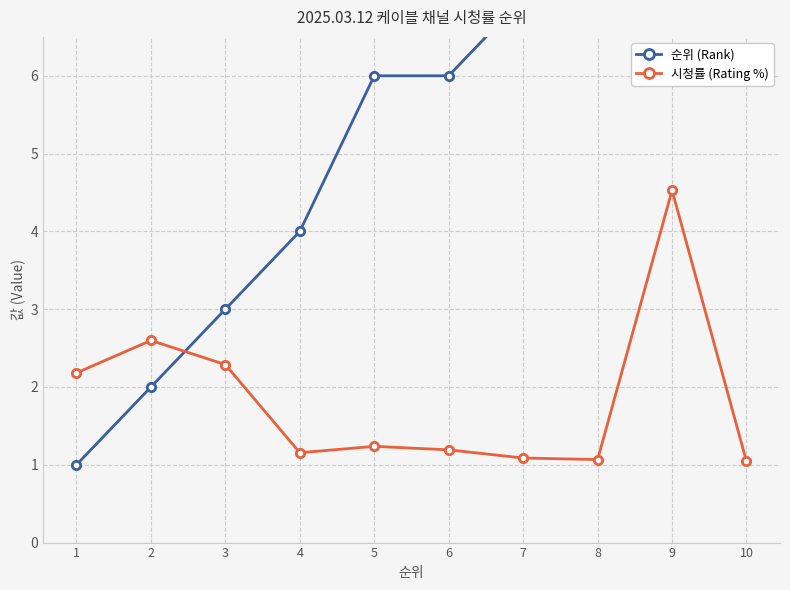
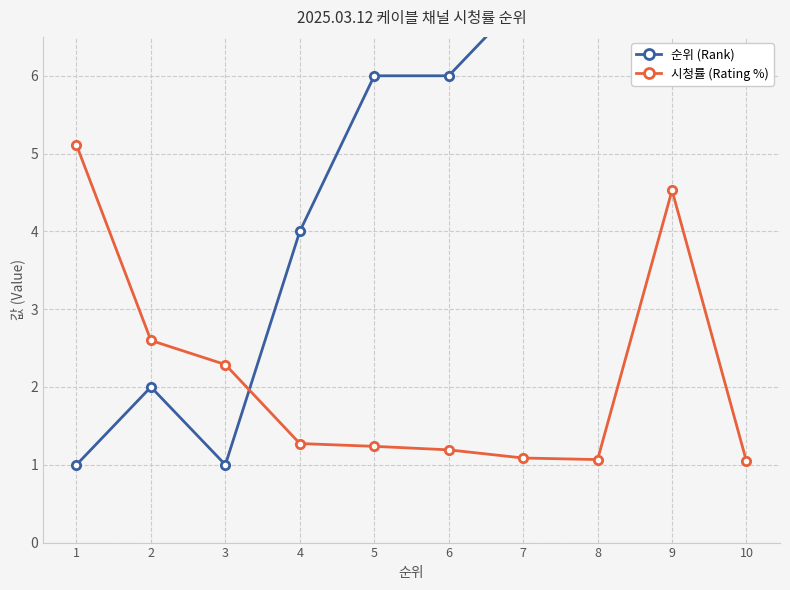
시청률 (Rating %), 1: 2.2 -> 5.1
순위 (Rank), 3: 3 -> 1
시청률 (Rating %), 4: 1.2 -> 1.3
